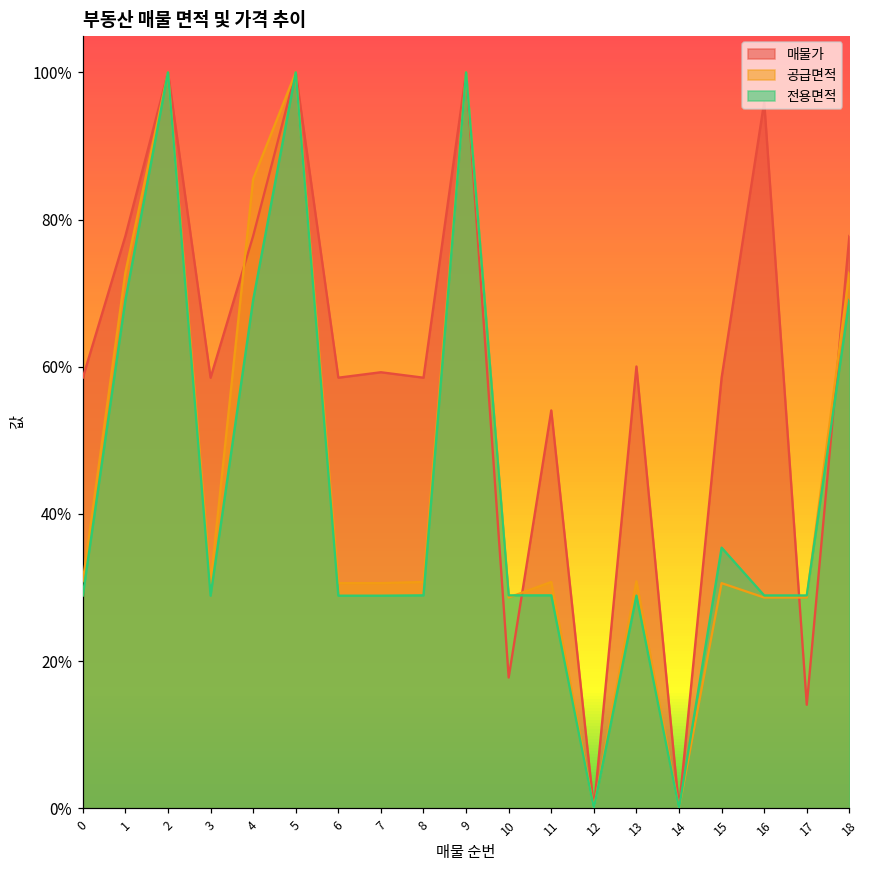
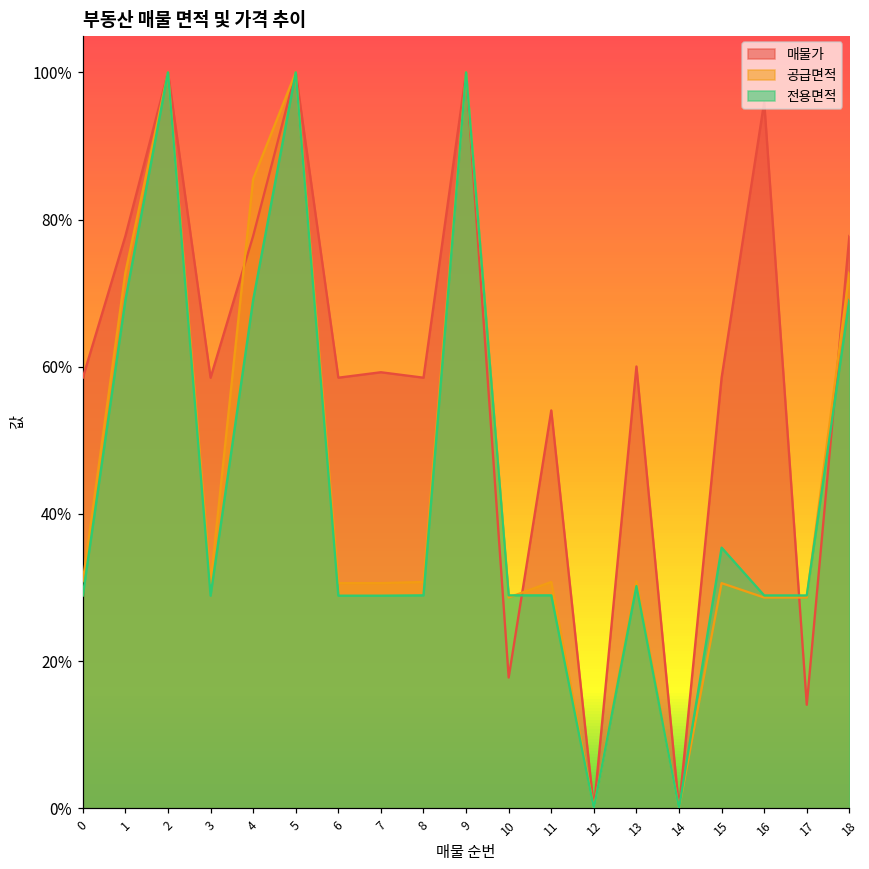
전용면적, 13: 29% -> 30%
